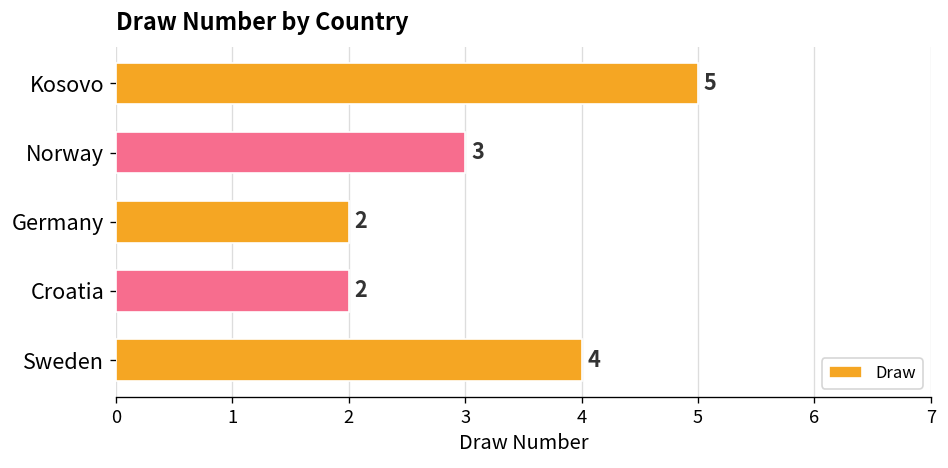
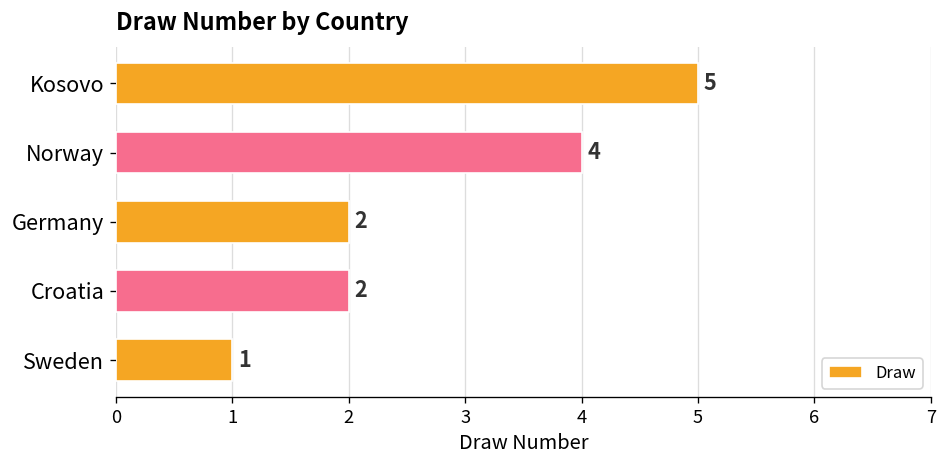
Norway: 3 -> 4
Sweden: 4 -> 1
